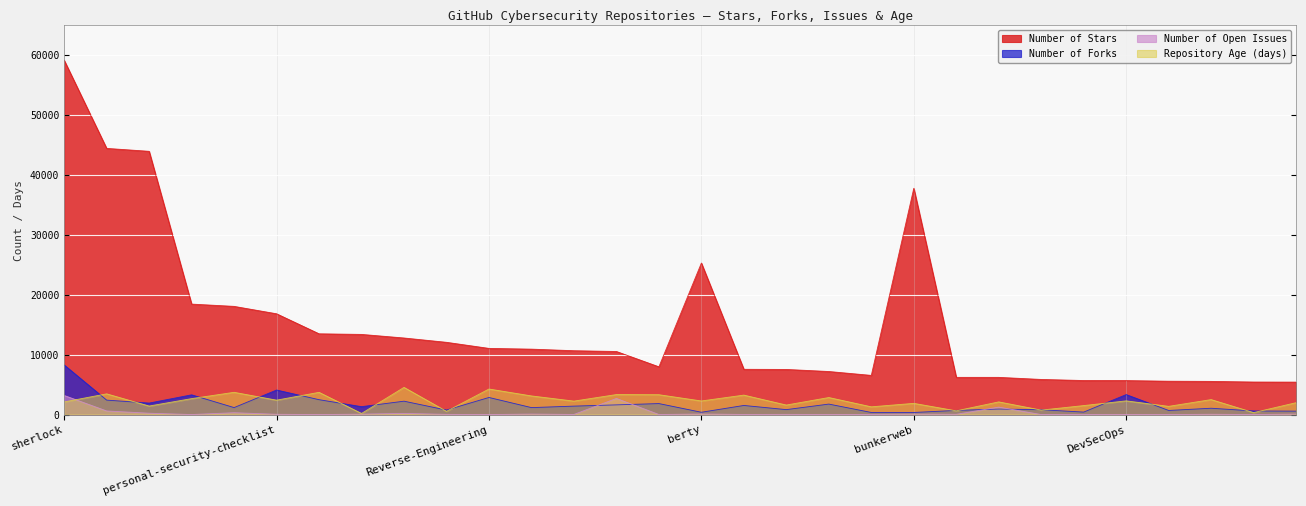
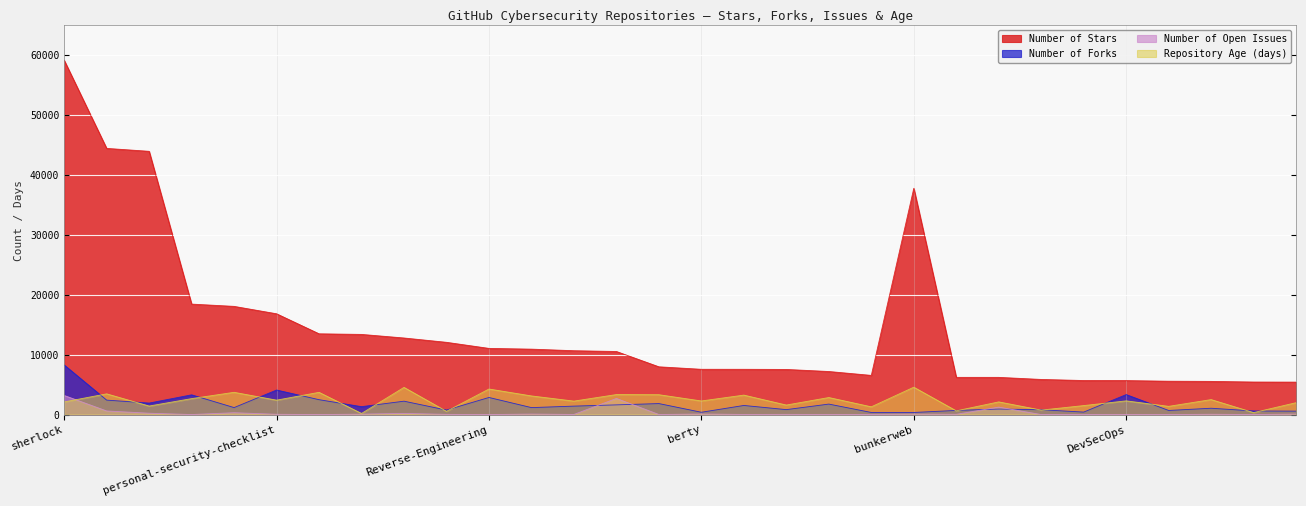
Number of Stars, berty: 25000 -> 8000
Repository Age (days), bunkerweb: 2000 -> 5000
